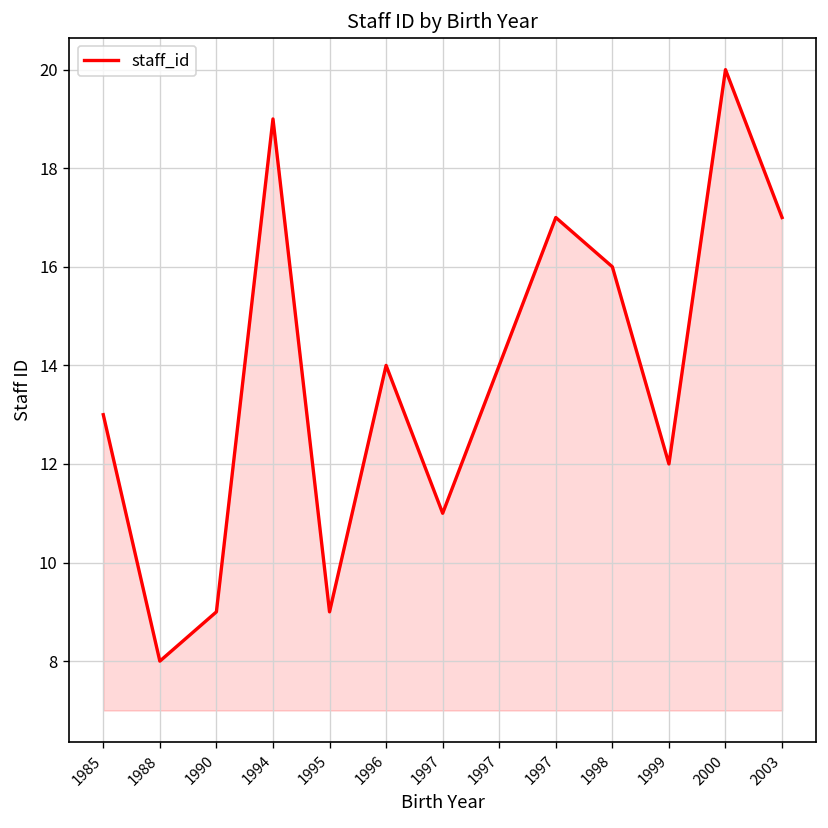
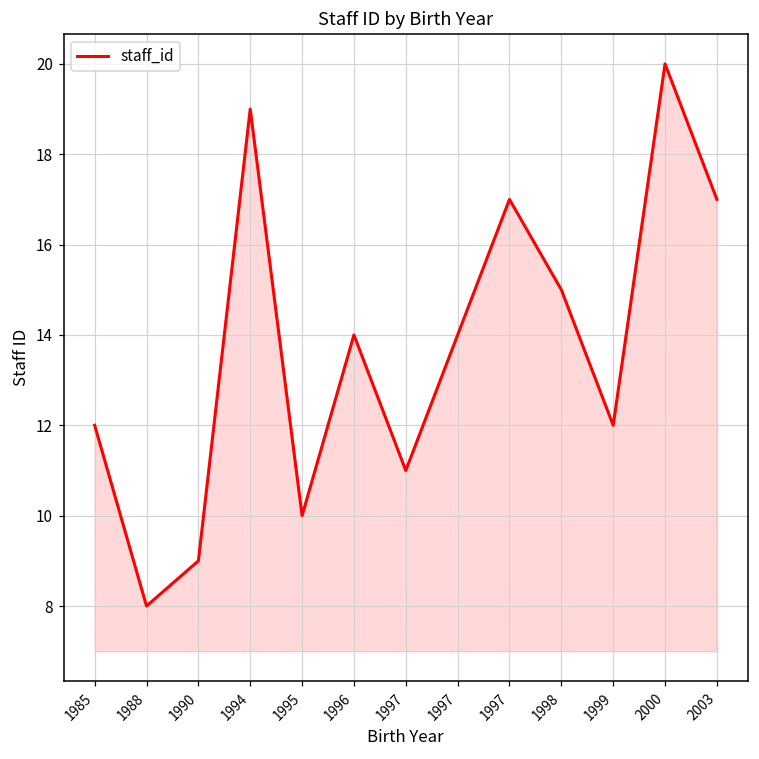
1985: 13 -> 12
1995: 9 -> 10
1998: 16 -> 15
